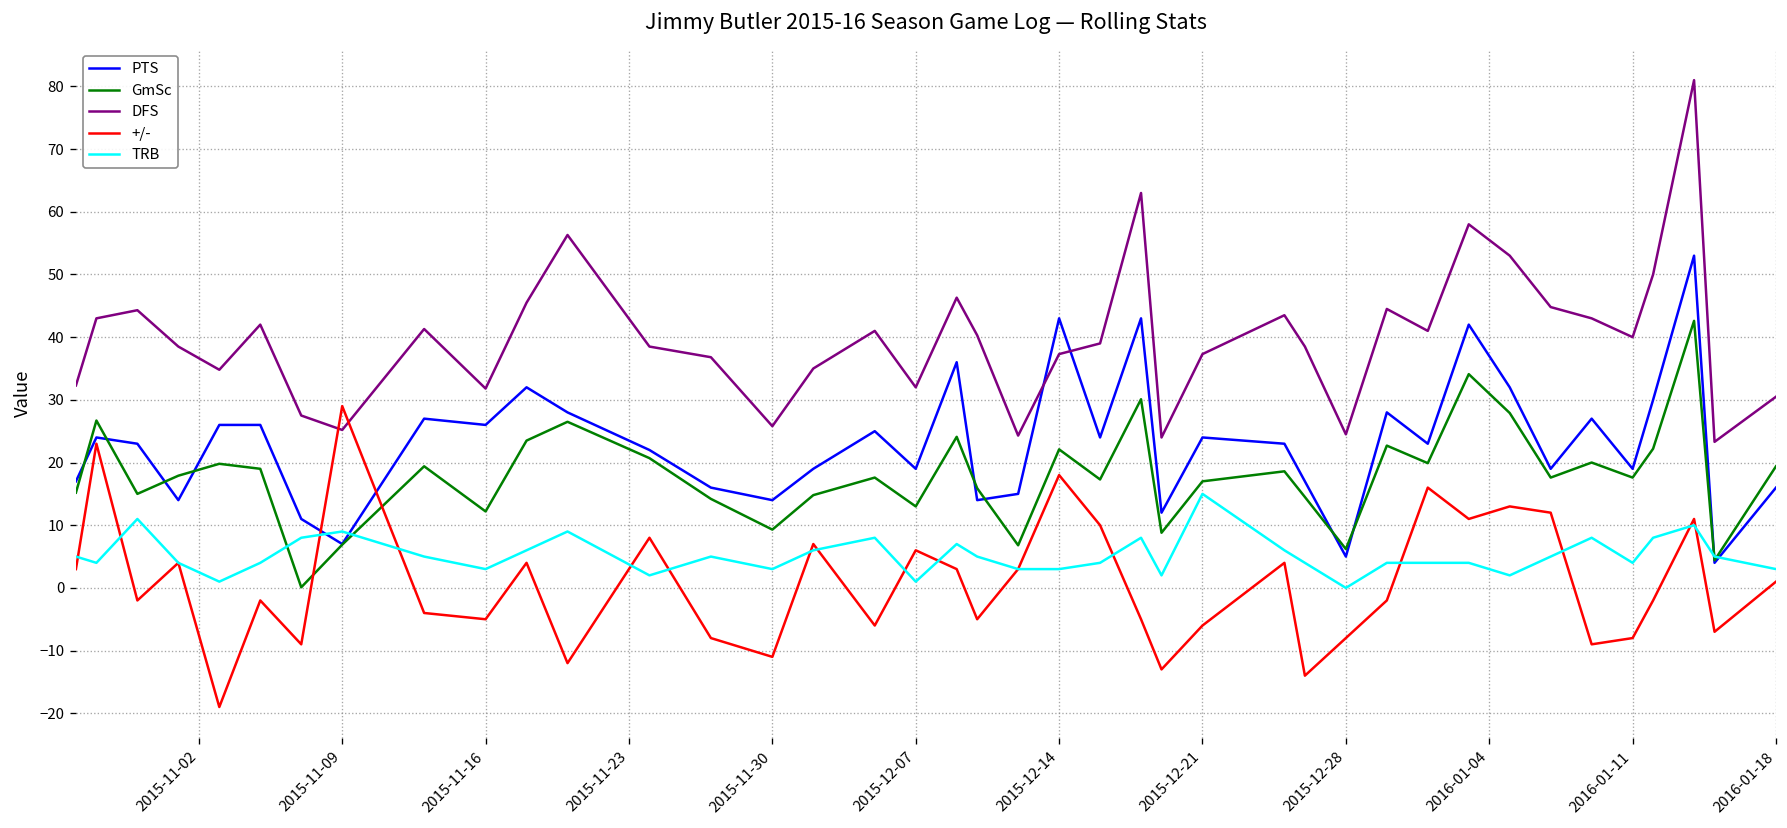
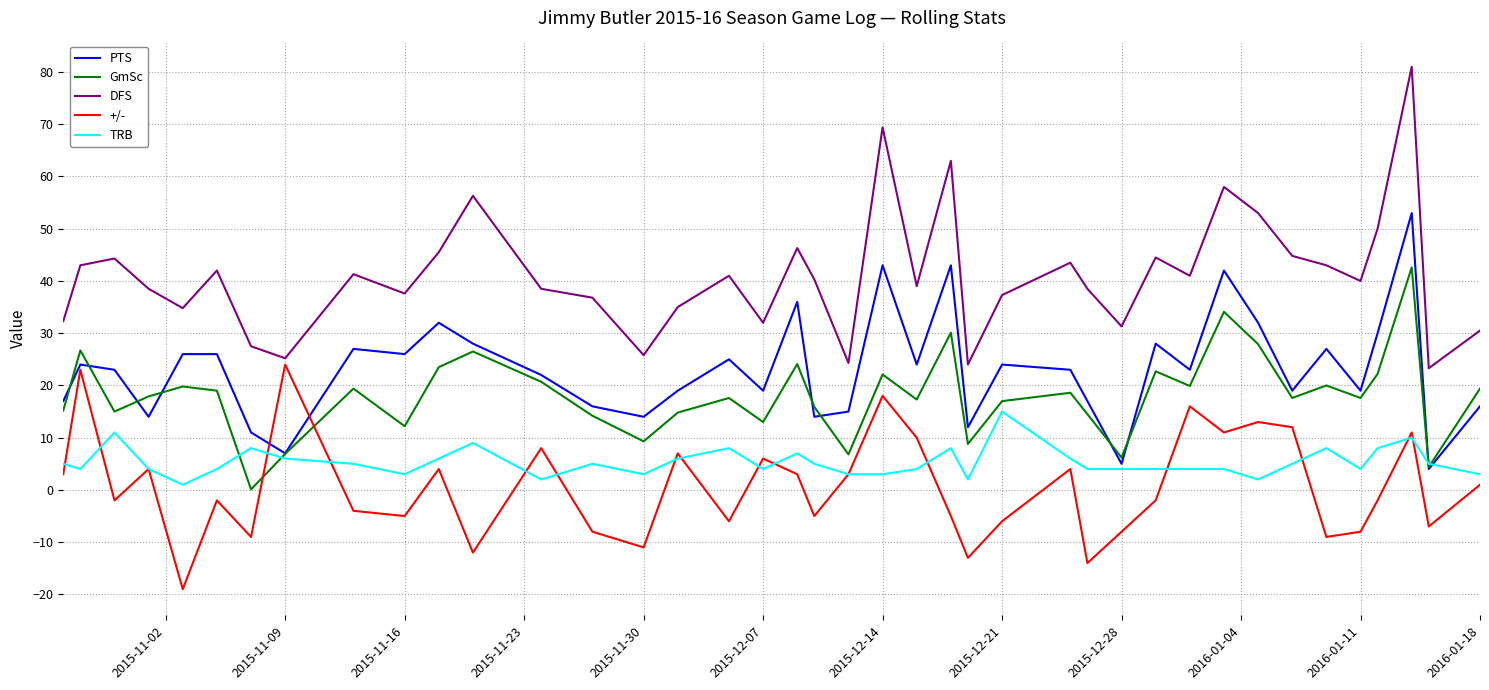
+/-, 2015-11-09: 29 -> 24
TRB, 2015-11-09: 9 -> 6
DFS, 2015-11-16: 32 -> 38
TRB, 2015-12-07: 1 -> 4
DFS, 2015-12-14: 37 -> 69
DFS, 2015-12-28: 25 -> 31
TRB, 2015-12-28: 0 -> 4
